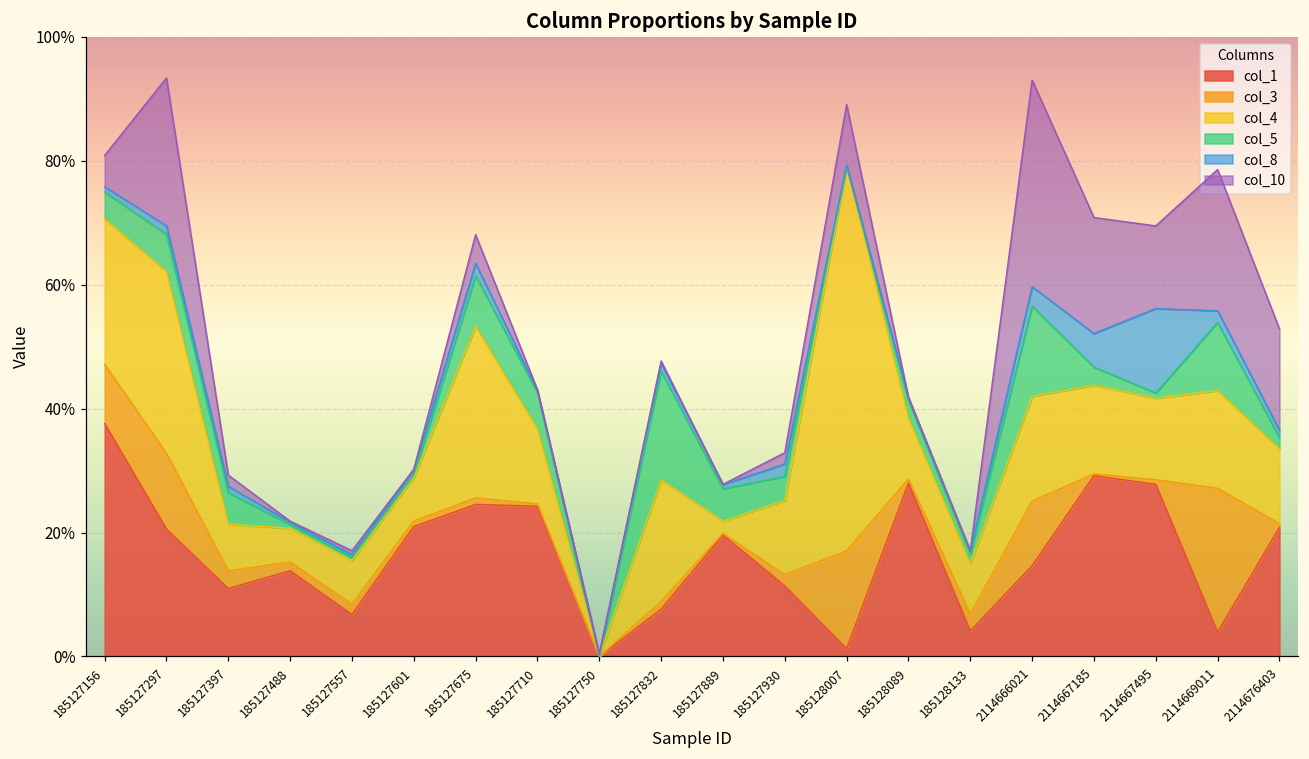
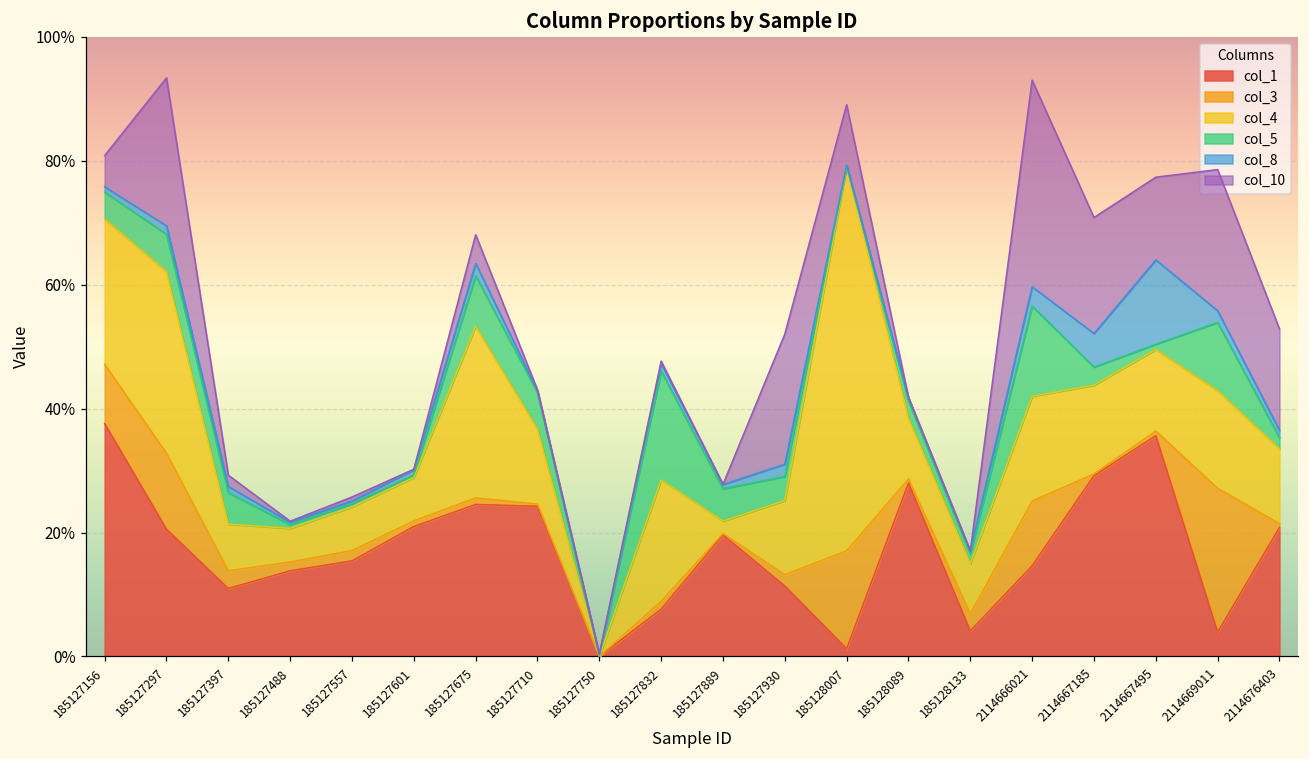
col_1, 185127557: 7% -> 15%
col_10, 185127930: 2% -> 21%
col_1, 2114667495: 28% -> 36%
